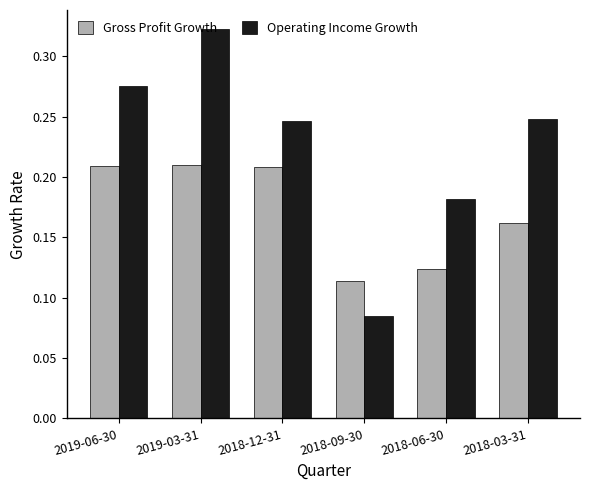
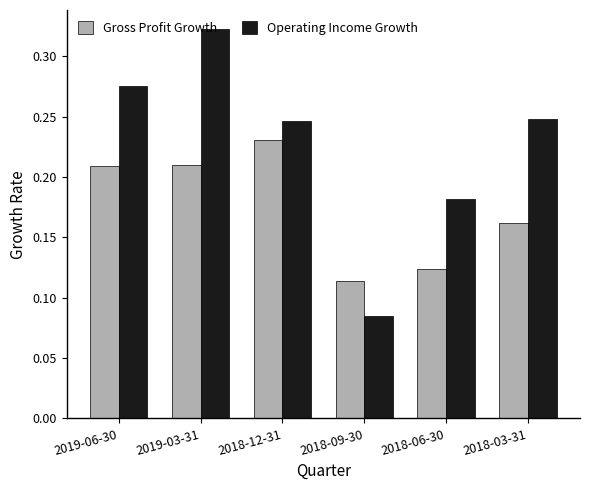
Gross Profit Growth, 2018-12-31: 0.208 -> 0.231
